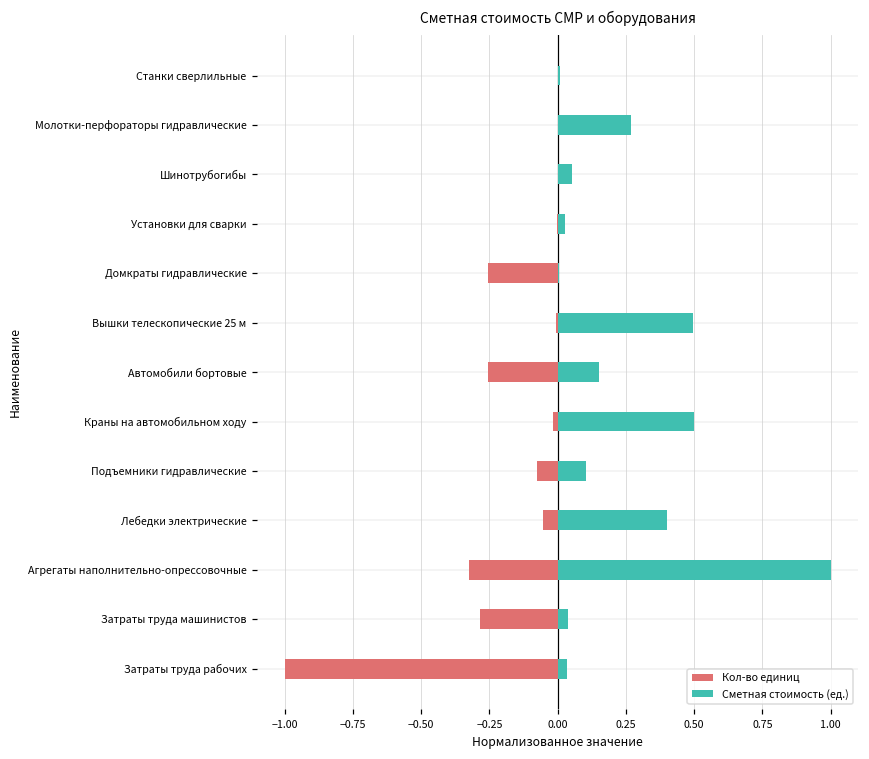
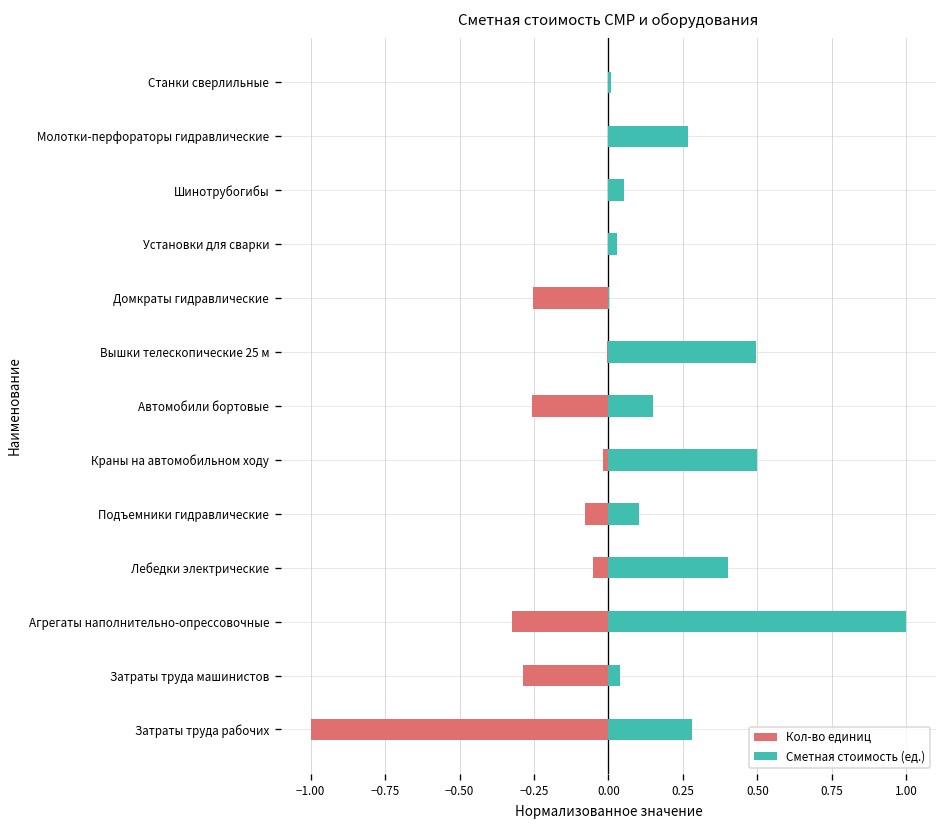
Сметная стоимость (ед.), Затраты труда рабочих: 0.03 -> 0.28
